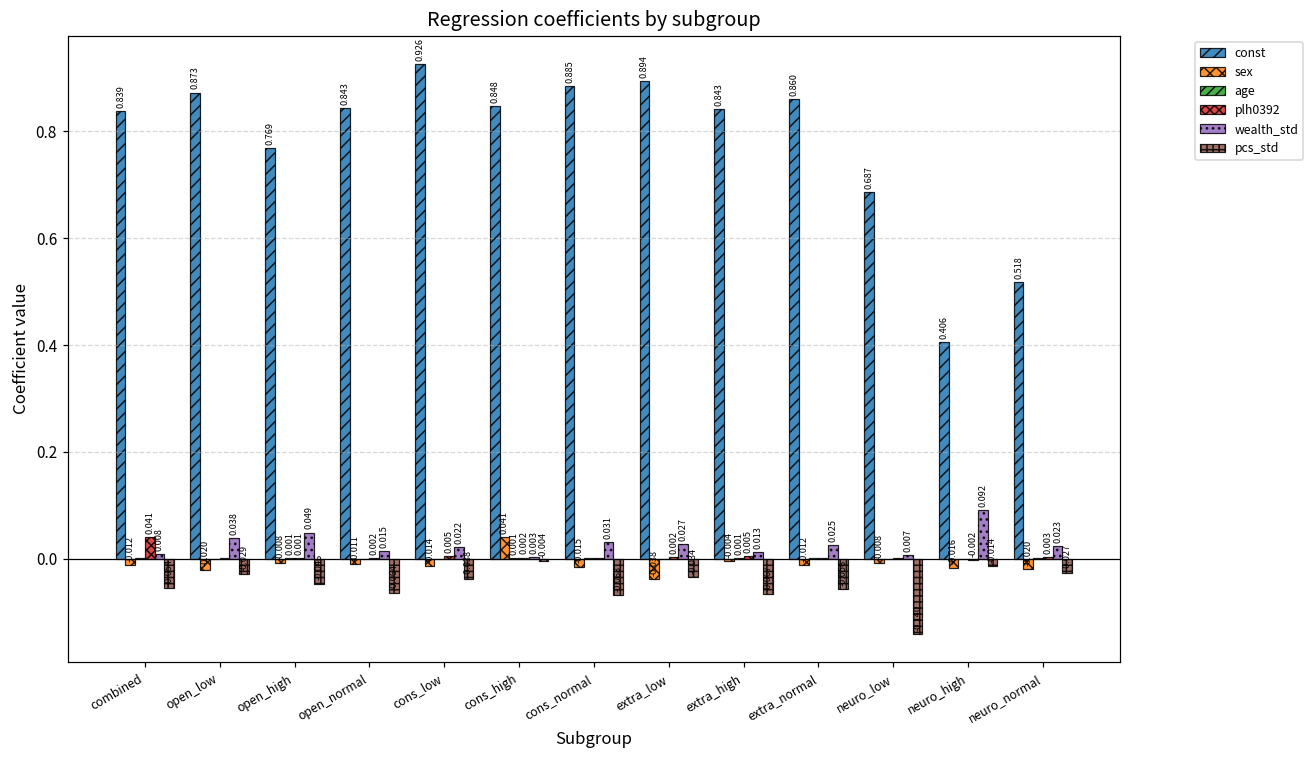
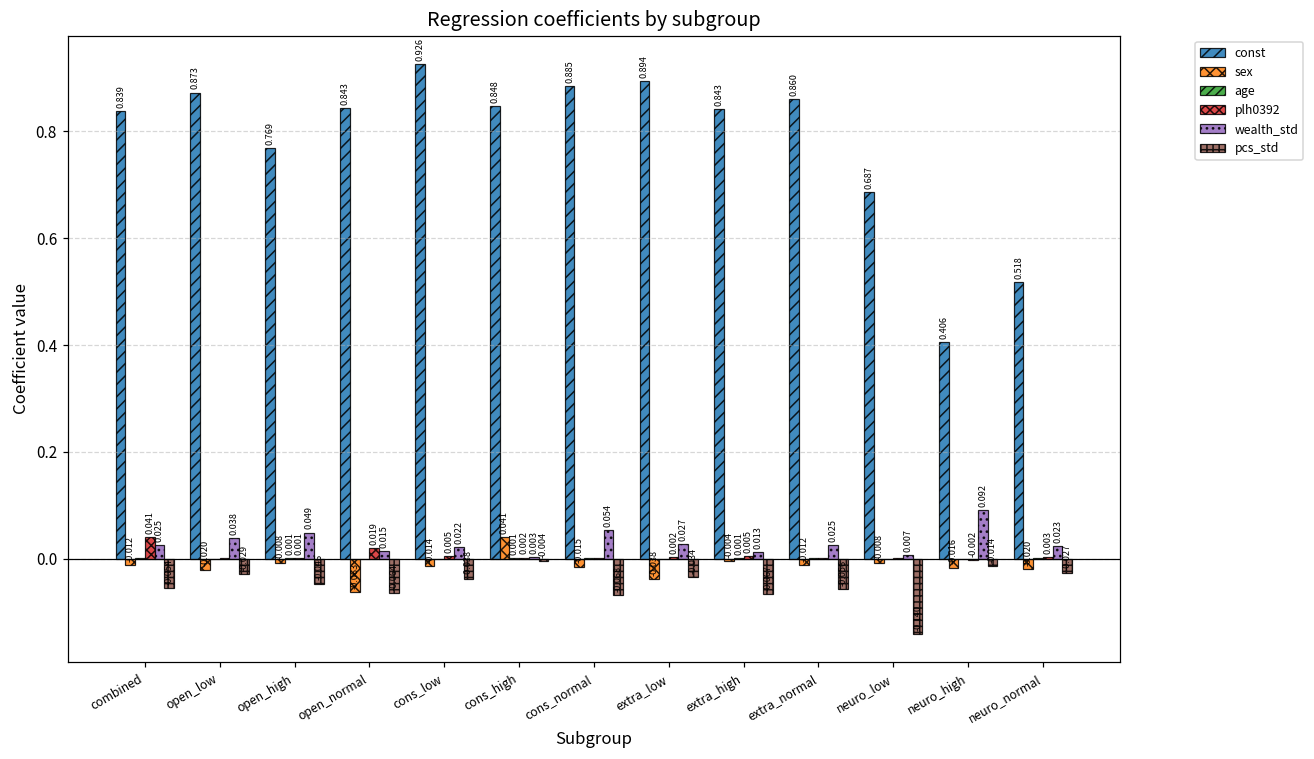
wealth_std, combined: 0.008 -> 0.025
sex, open_normal: -0.011 -> -0.063
plh0392, open_normal: 0.002 -> 0.019
wealth_std, cons_normal: 0.031 -> 0.054
